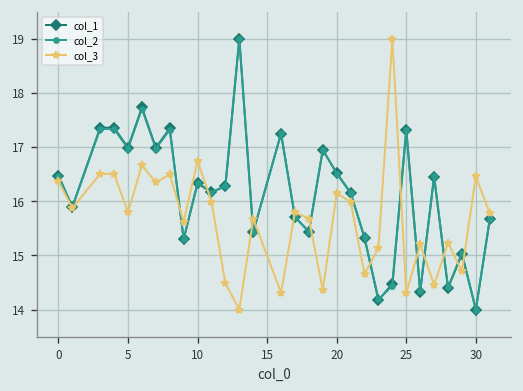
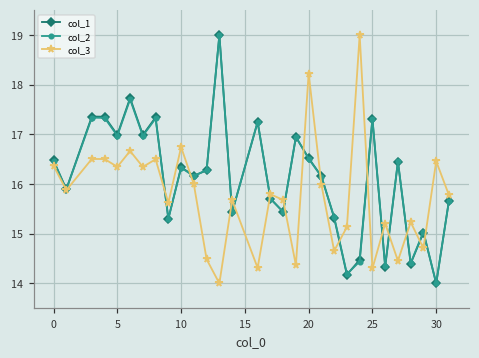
col_3, 5: 15.8 -> 16.3
col_3, 20: 16.1 -> 18.2
